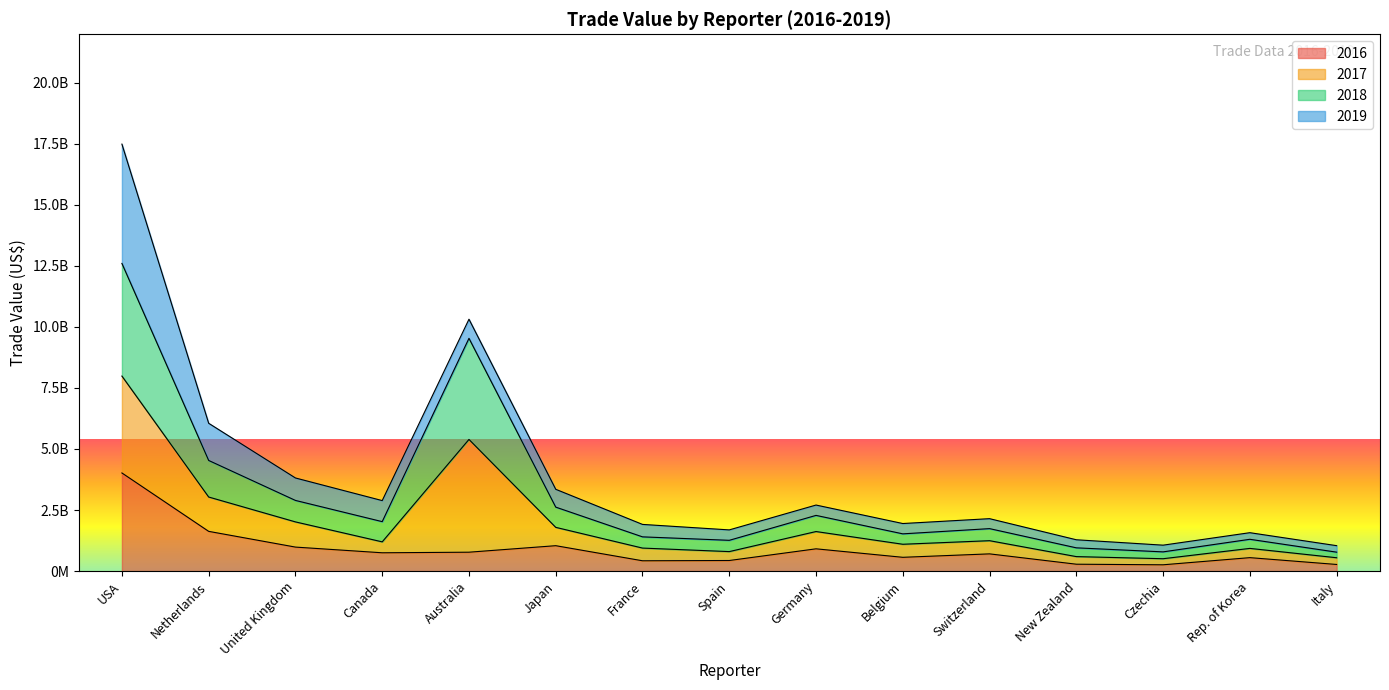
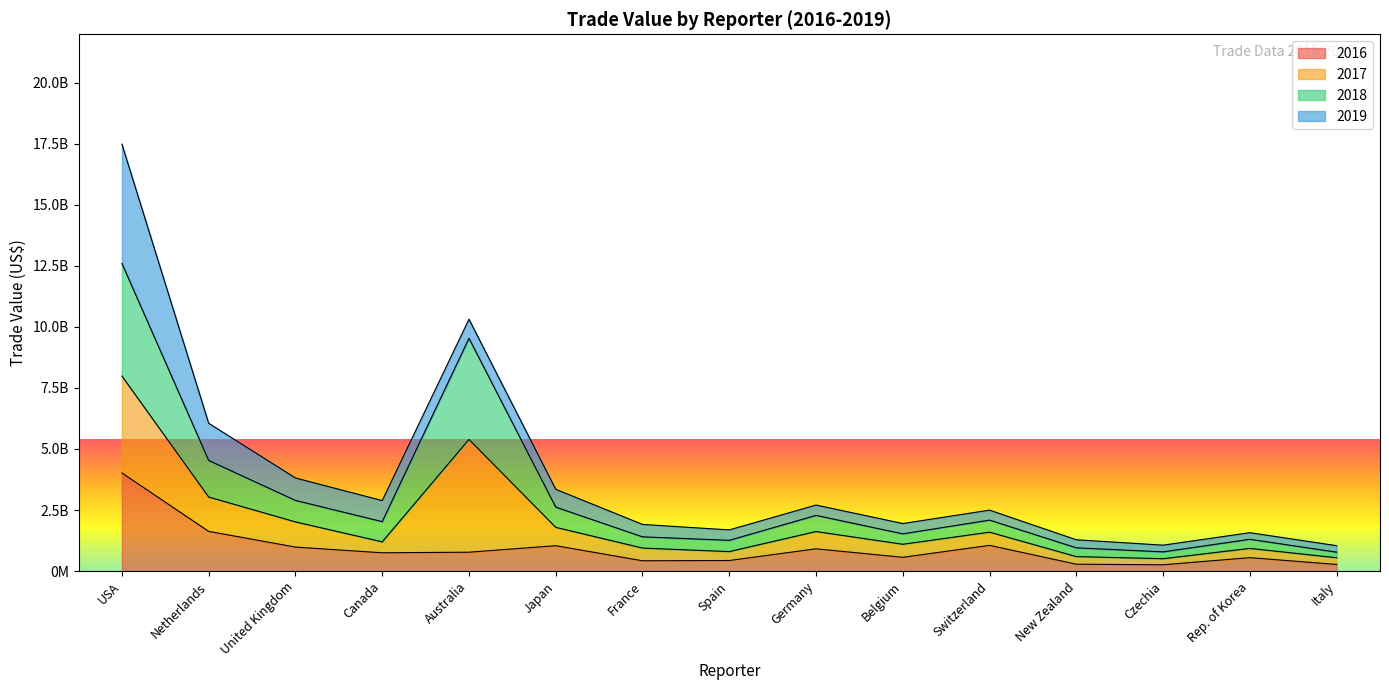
2016, Switzerland: 700000000 -> 1100000000
